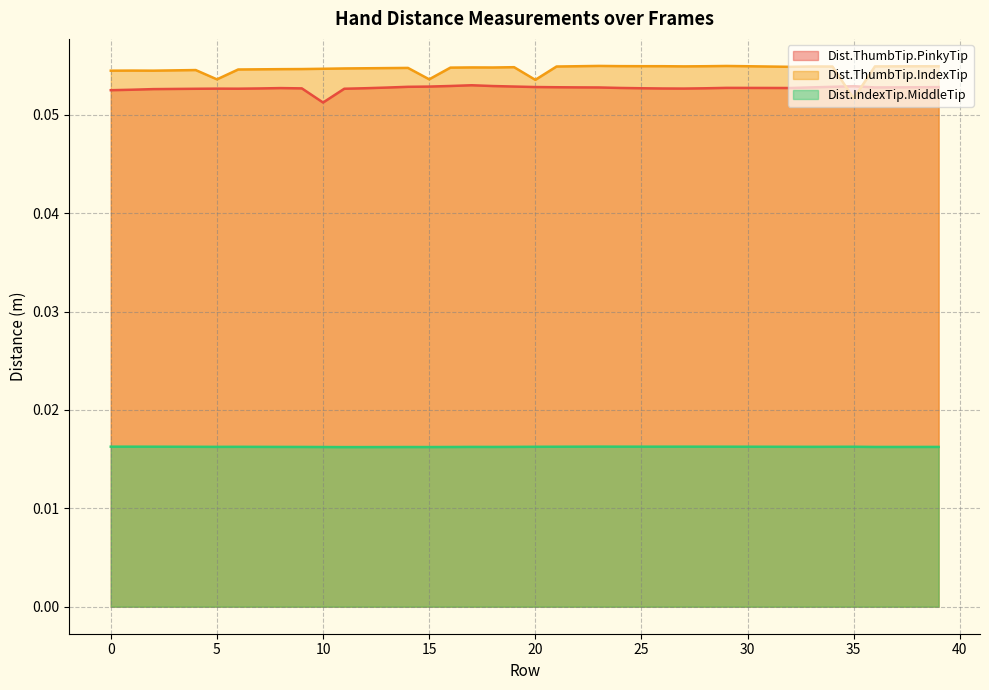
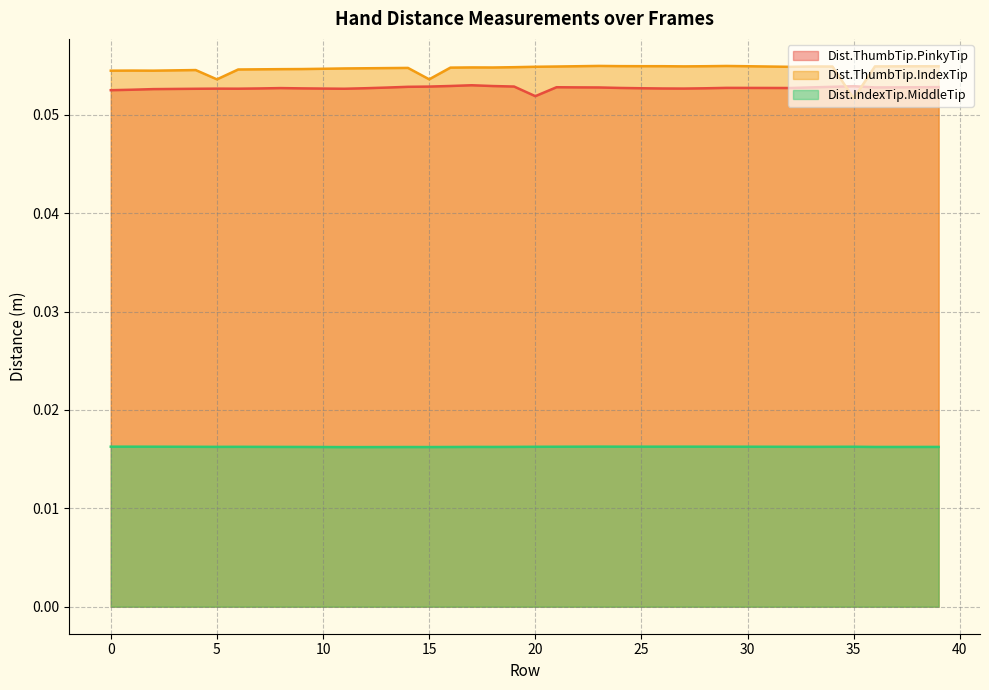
Dist.ThumbTip.PinkyTip, 10: 0.051 -> 0.053
Dist.ThumbTip.PinkyTip, 20: 0.053 -> 0.052
Dist.ThumbTip.IndexTip, 20: 0.054 -> 0.055
